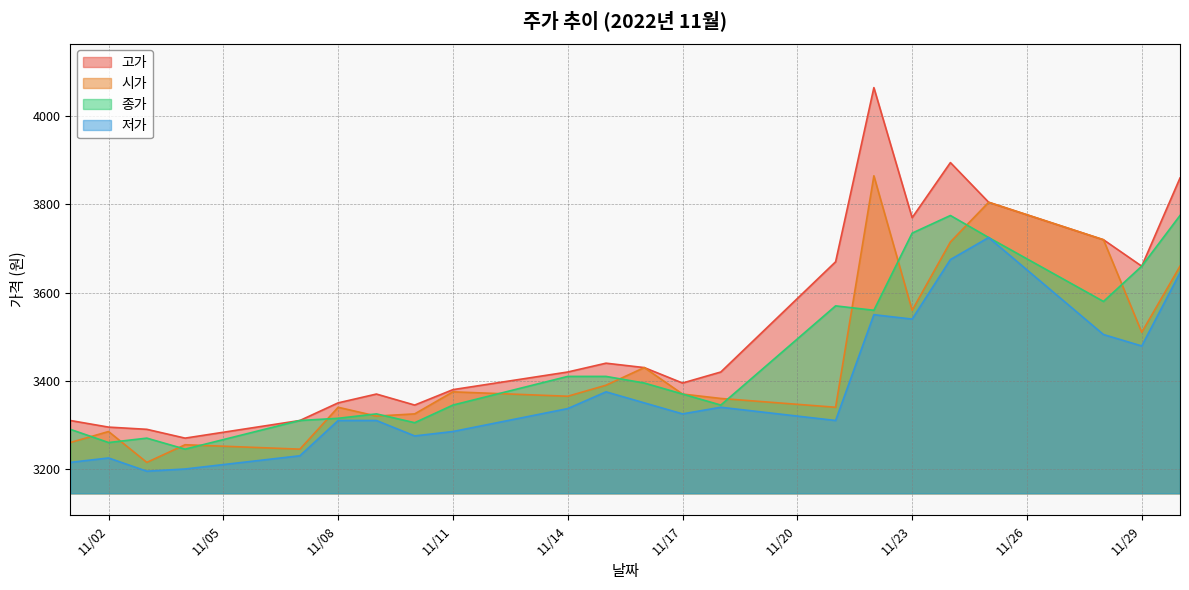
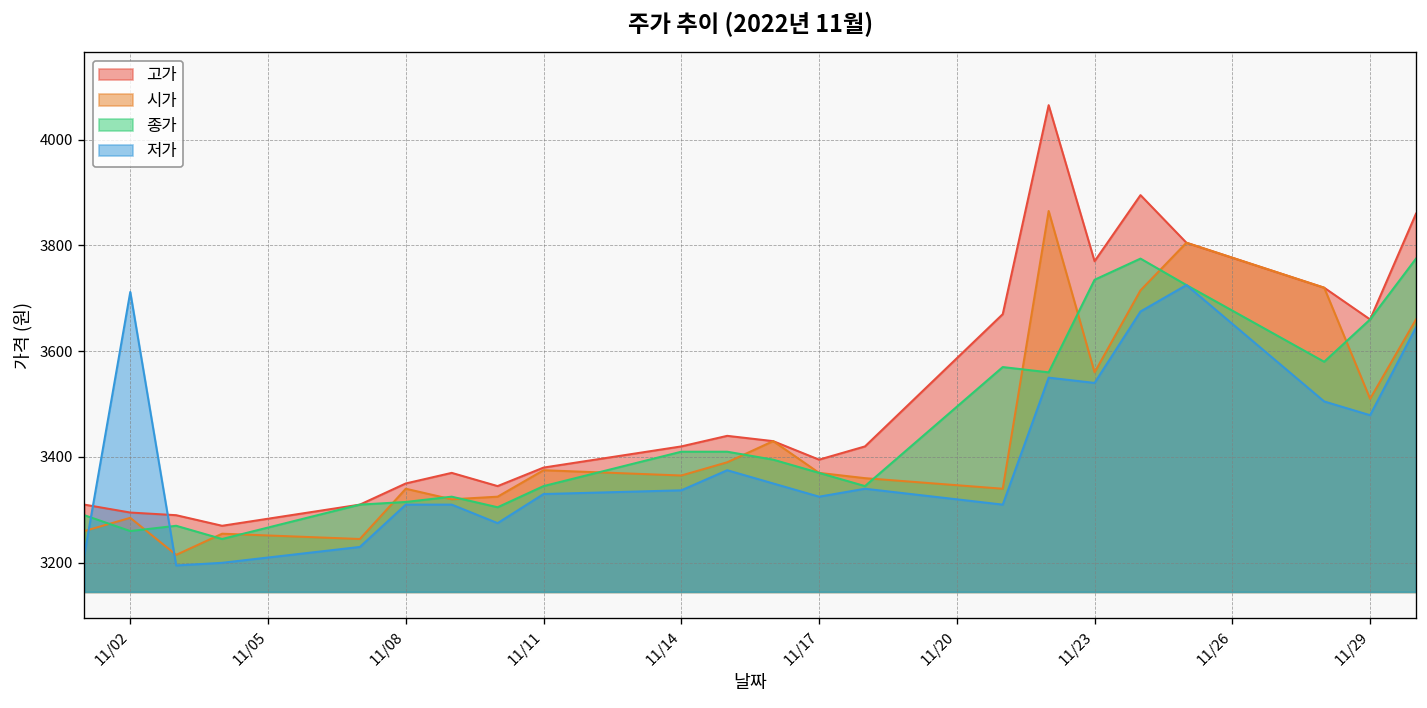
저가, 11/02: 3230 -> 3710
저가, 11/11: 3290 -> 3330
